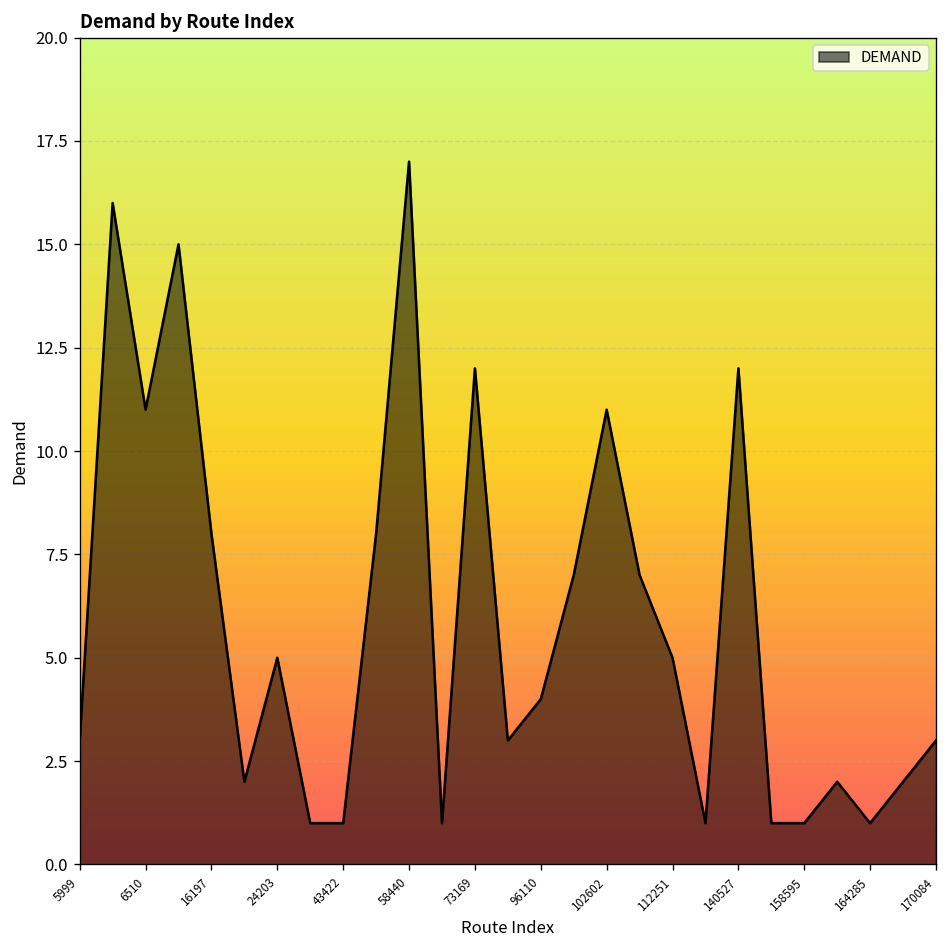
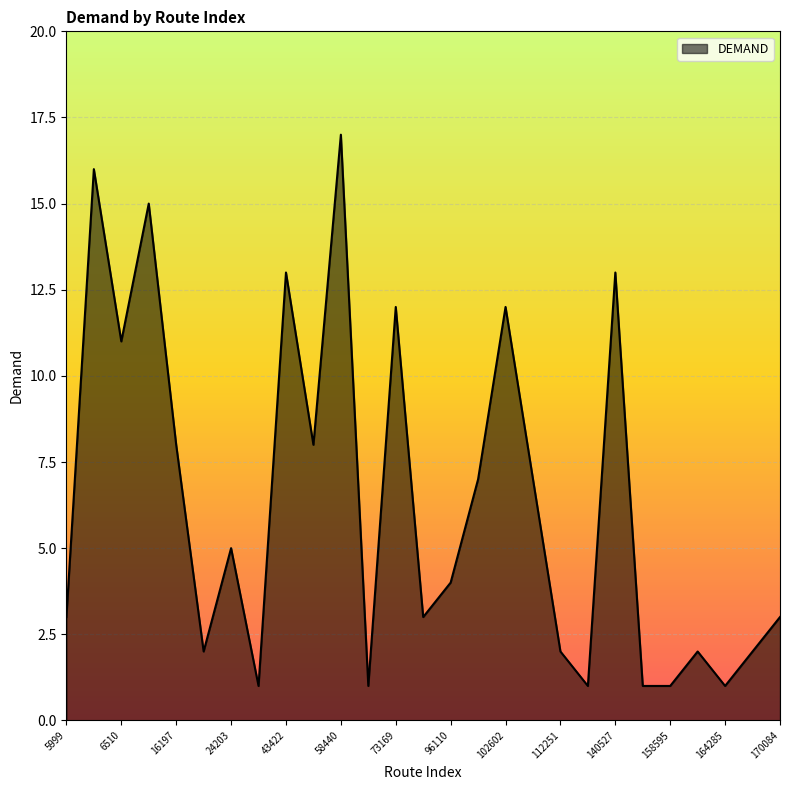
43422: 1 -> 13
102602: 11 -> 12
112251: 5 -> 2
140527: 12 -> 13
